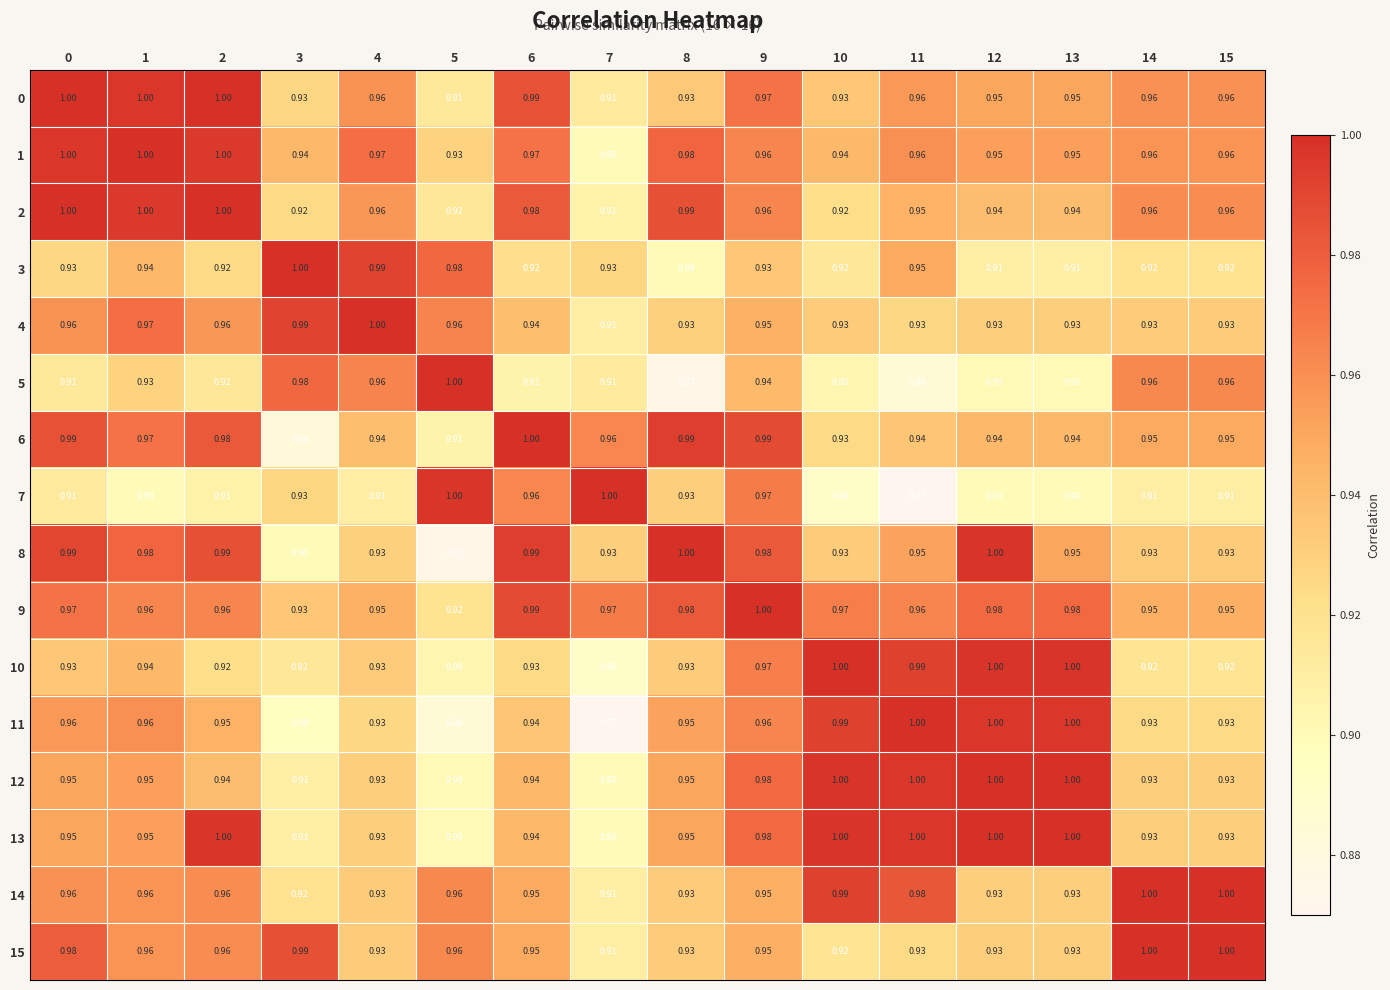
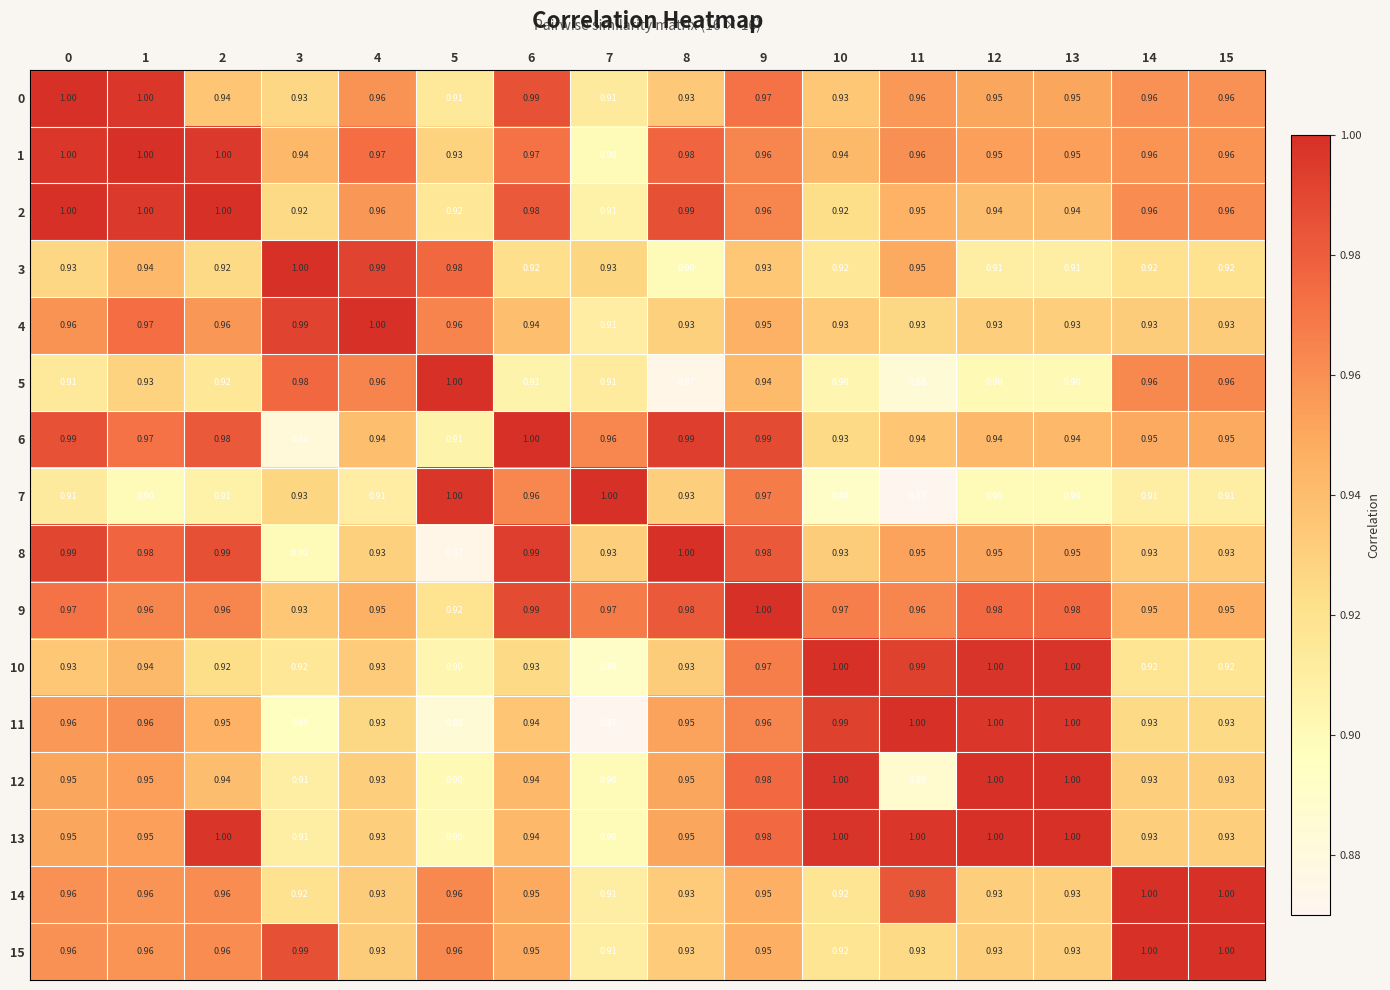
0, 2: 1.00 -> 0.94
8, 12: 1.00 -> 0.95
12, 11: 1.00 -> 0.89
14, 10: 0.99 -> 0.92
15, 0: 0.98 -> 0.96
